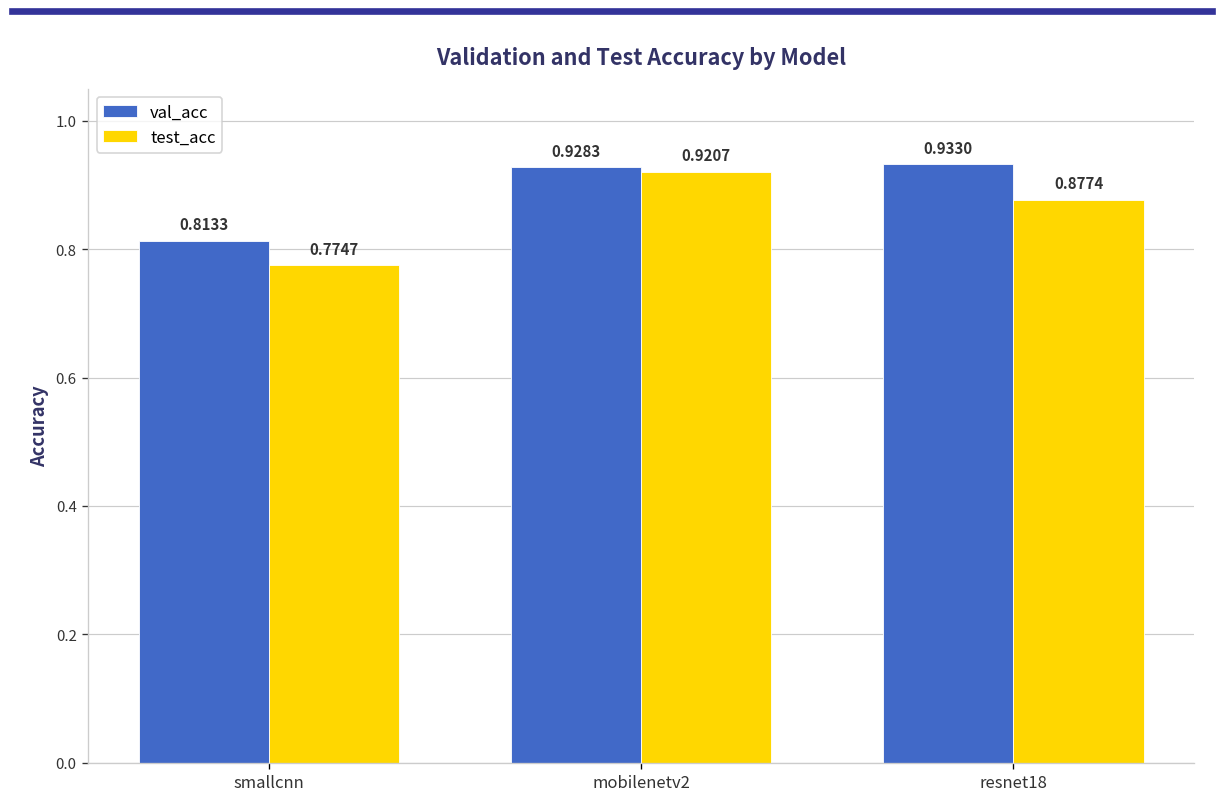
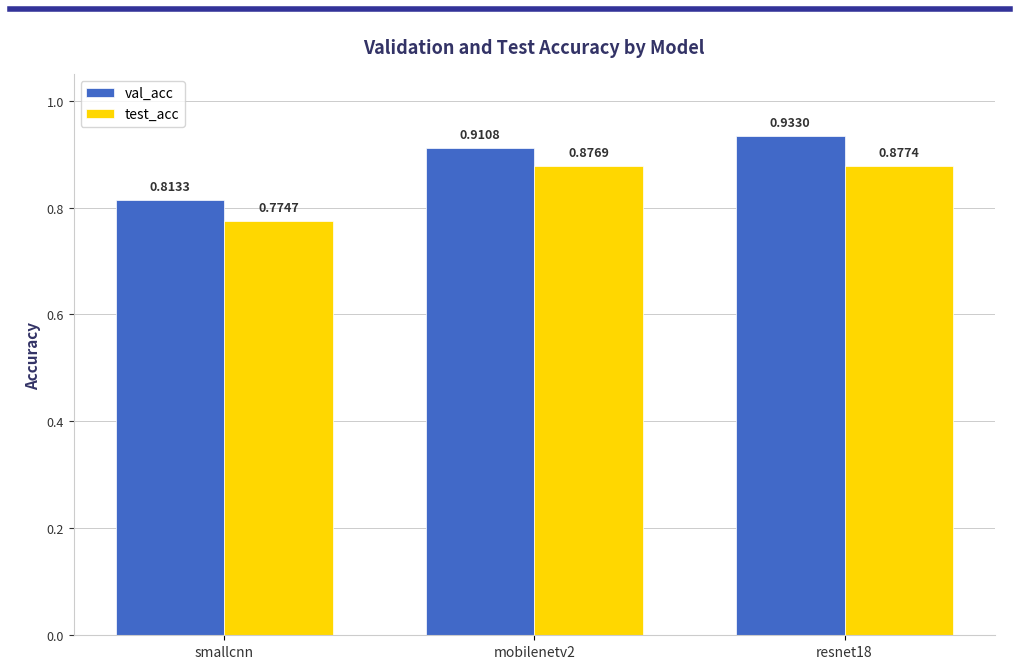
val_acc, mobilenetv2: 0.9283 -> 0.9108
test_acc, mobilenetv2: 0.9207 -> 0.8769
